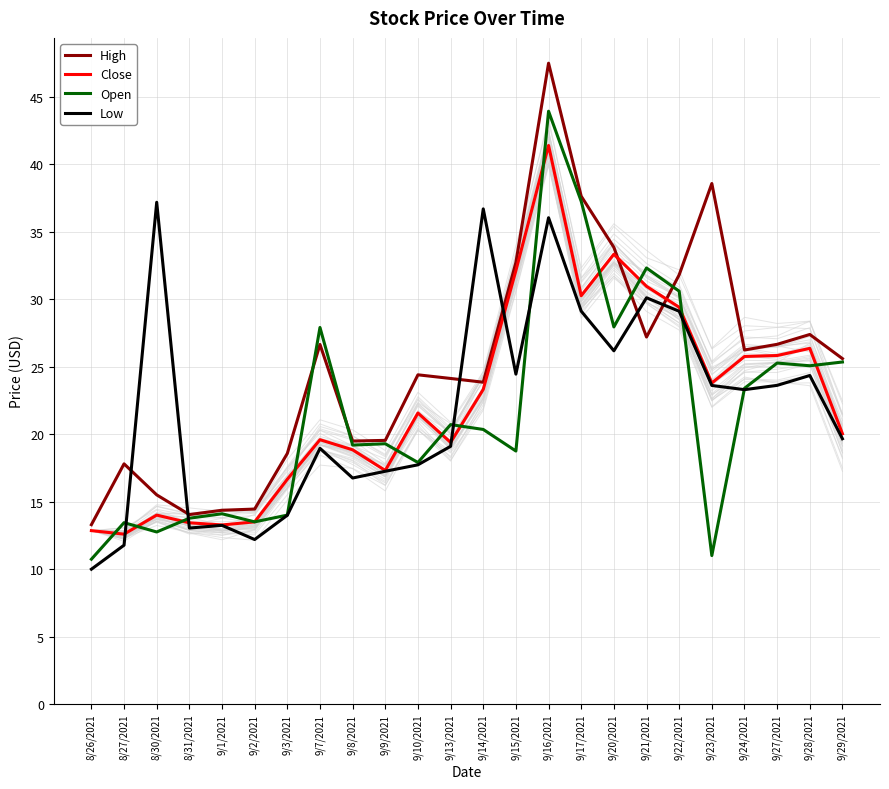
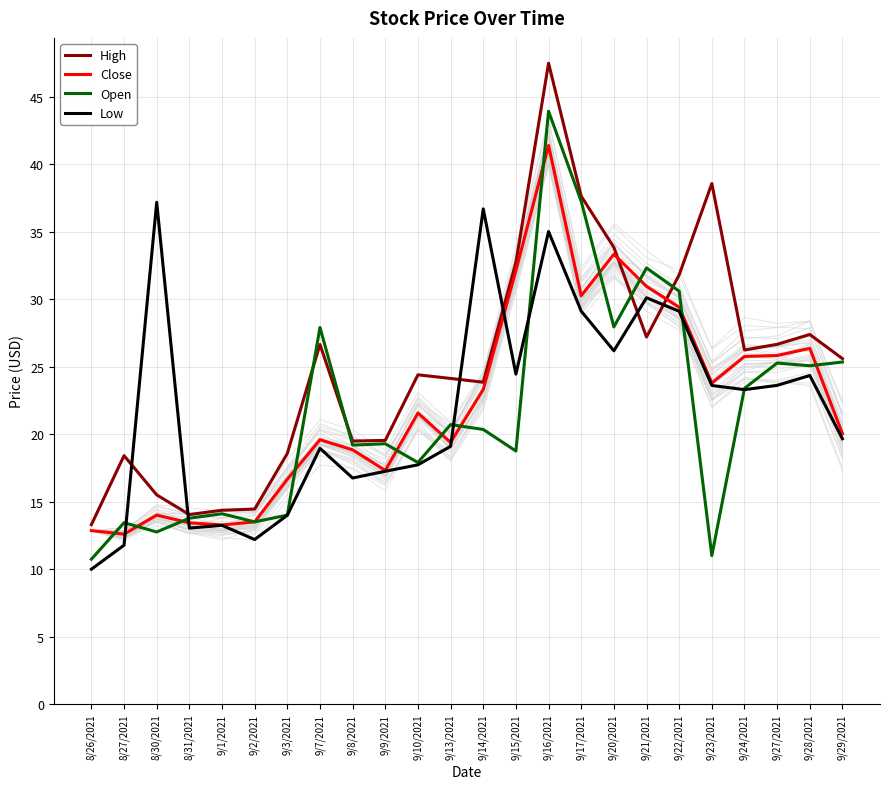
High, 8/27/2021: 17.8 -> 18.4
Low, 9/16/2021: 36.0 -> 35.0
